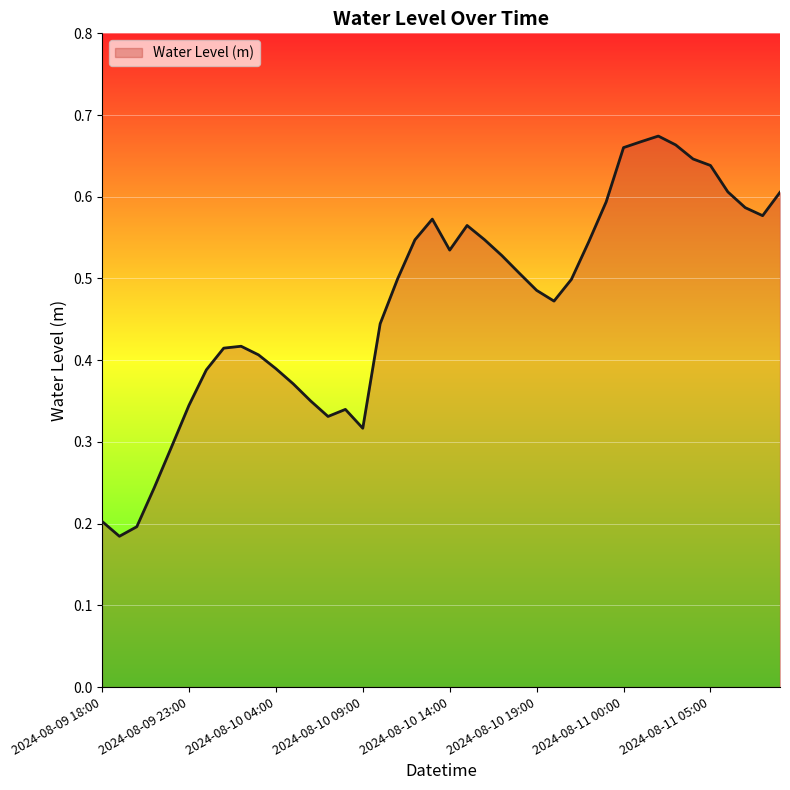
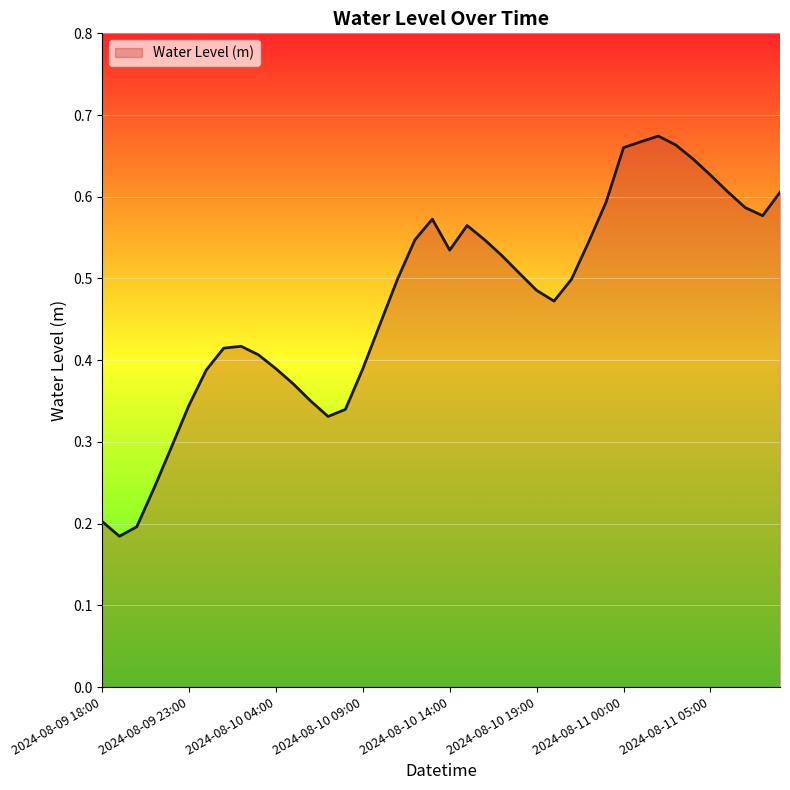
2024-08-10 09:00: 0.32 -> 0.39
2024-08-11 05:00: 0.64 -> 0.63
